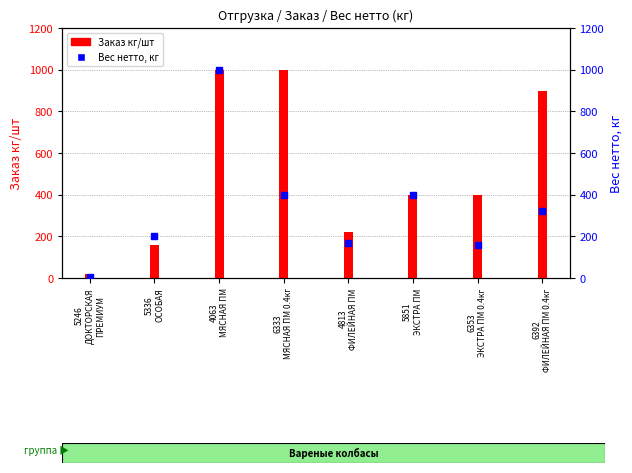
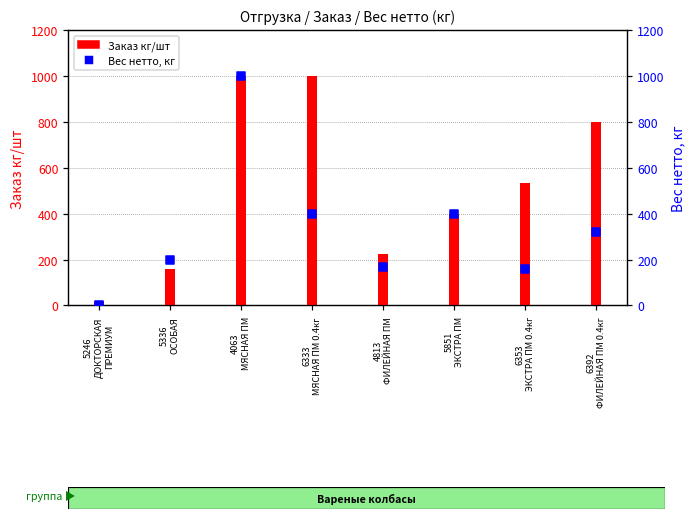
Заказ кг/шт, 6353 ЭКСТРА ПМ 0.4кг: 400 -> 530
Заказ кг/шт, 6392 ФИЛЕЙНАЯ ПМ 0.4кг: 900 -> 800
